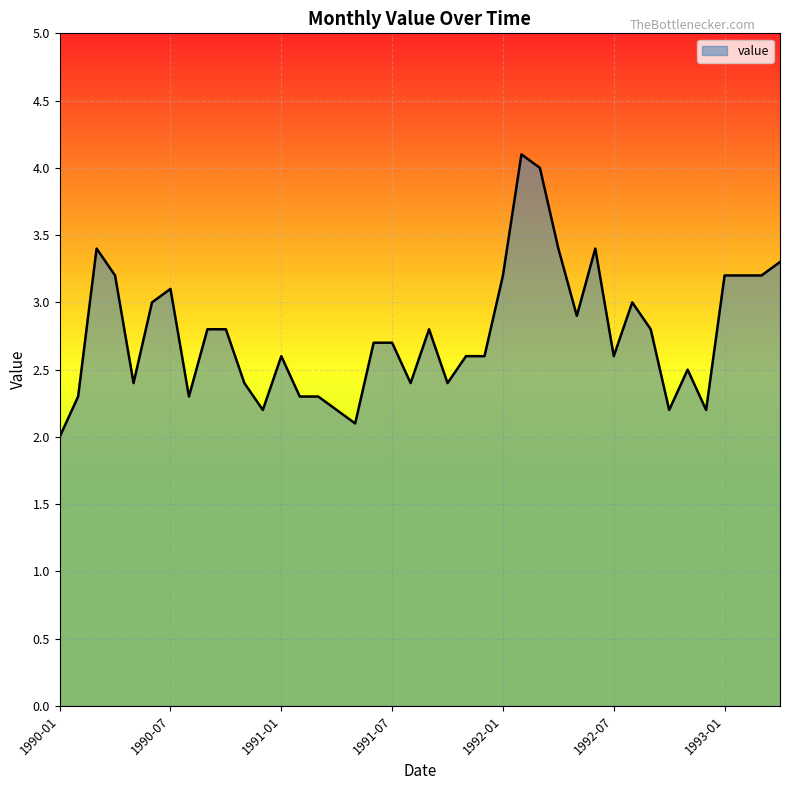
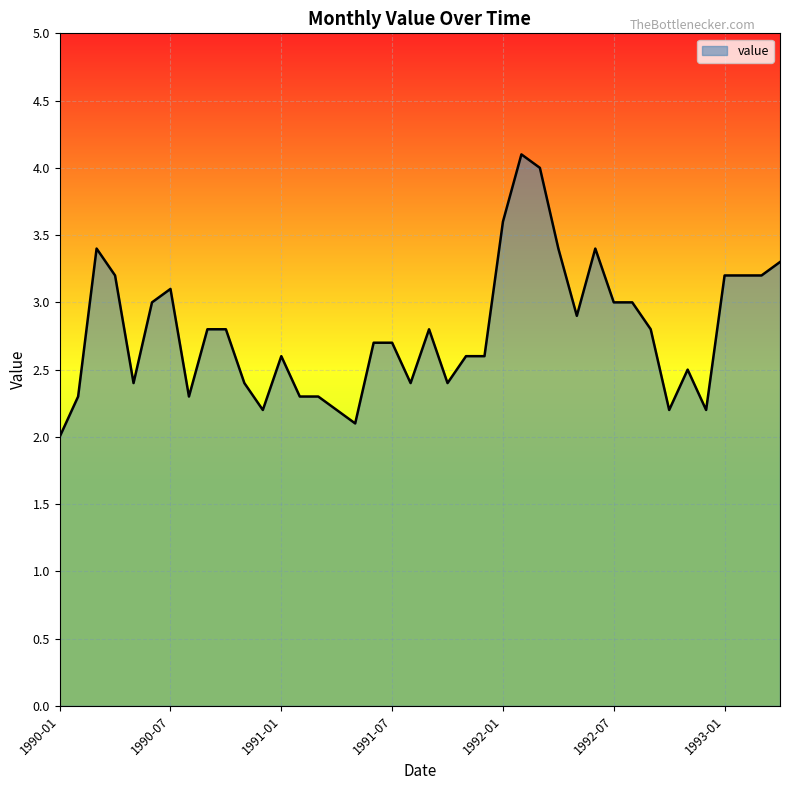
1992-01: 3.2 -> 3.6
1992-07: 2.6 -> 3.0
